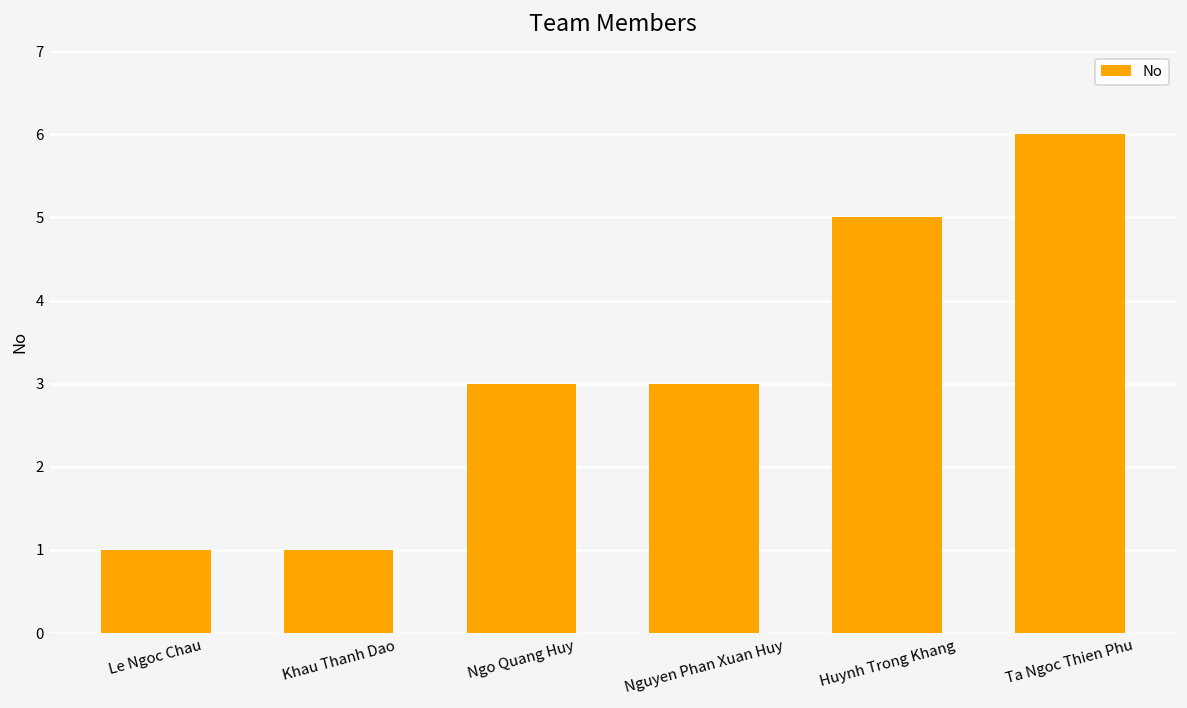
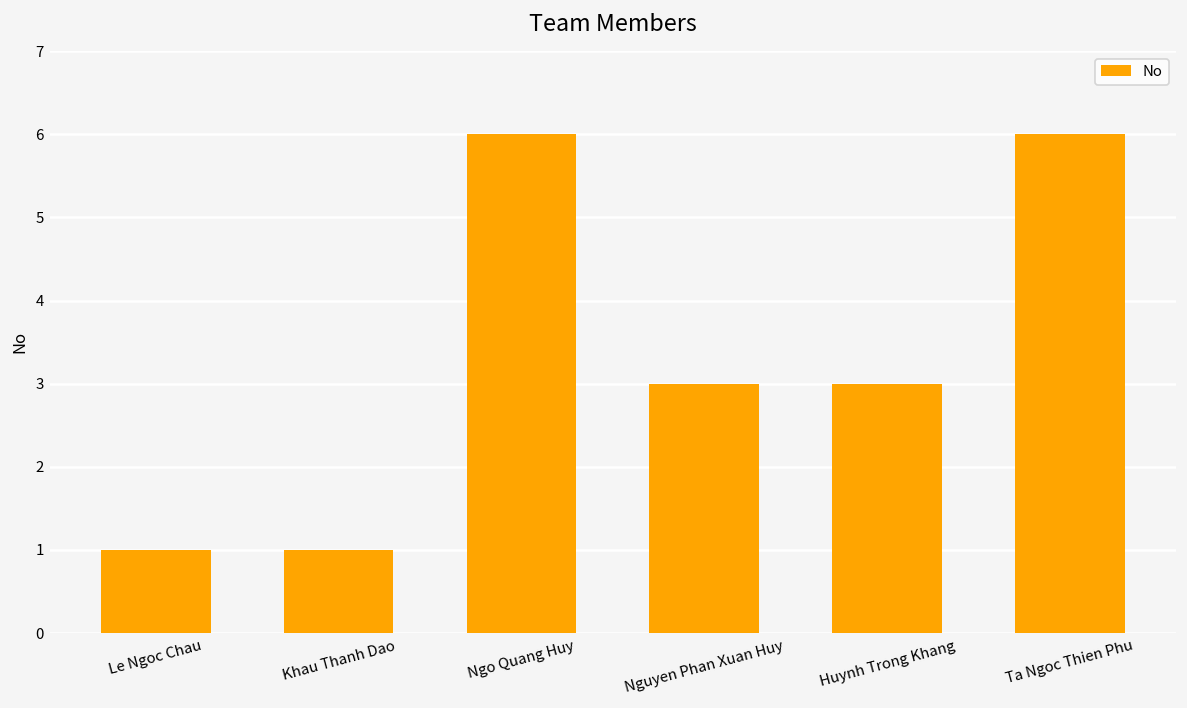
Ngo Quang Huy: 3 -> 6
Huynh Trong Khang: 5 -> 3
